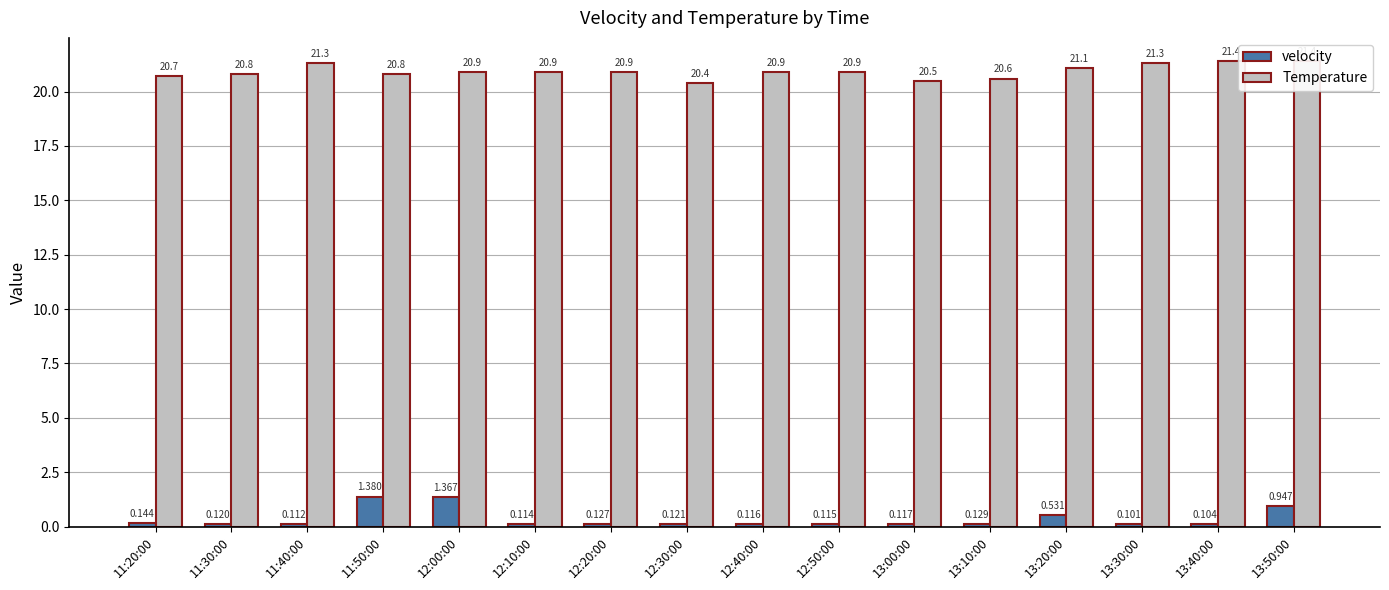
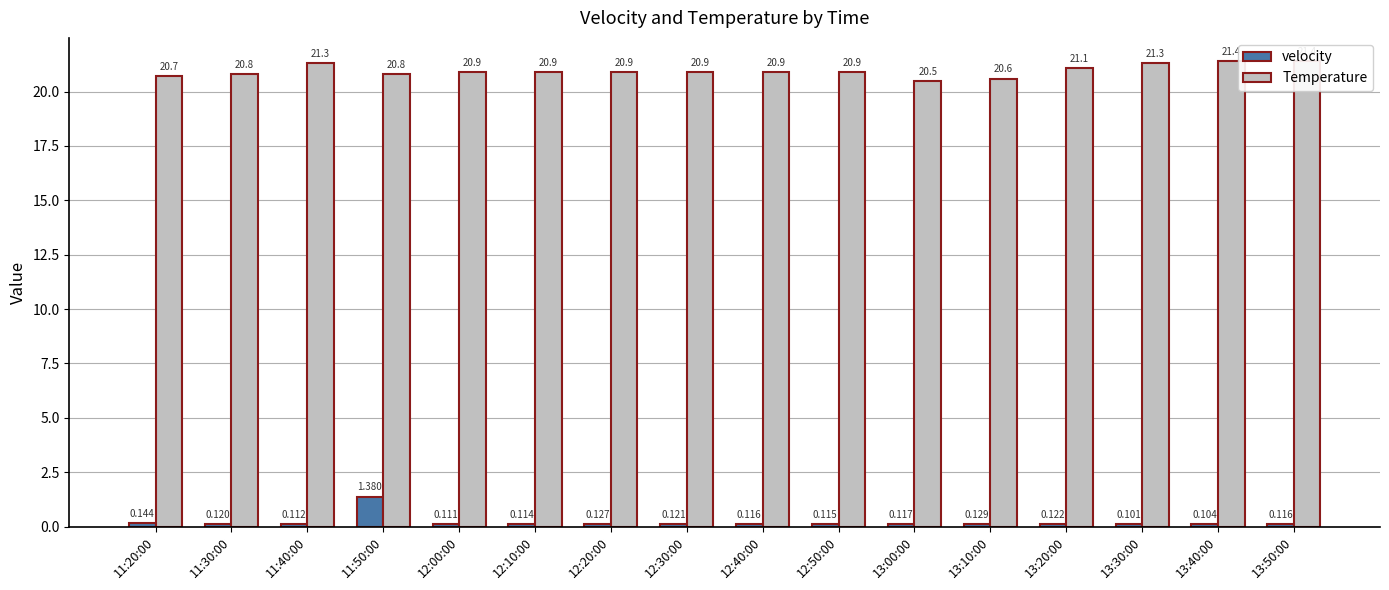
velocity, 12:00:00: 1.367 -> 0.111
Temperature, 12:30:00: 20.4 -> 20.9
velocity, 13:20:00: 0.531 -> 0.122
velocity, 13:50:00: 0.947 -> 0.116
